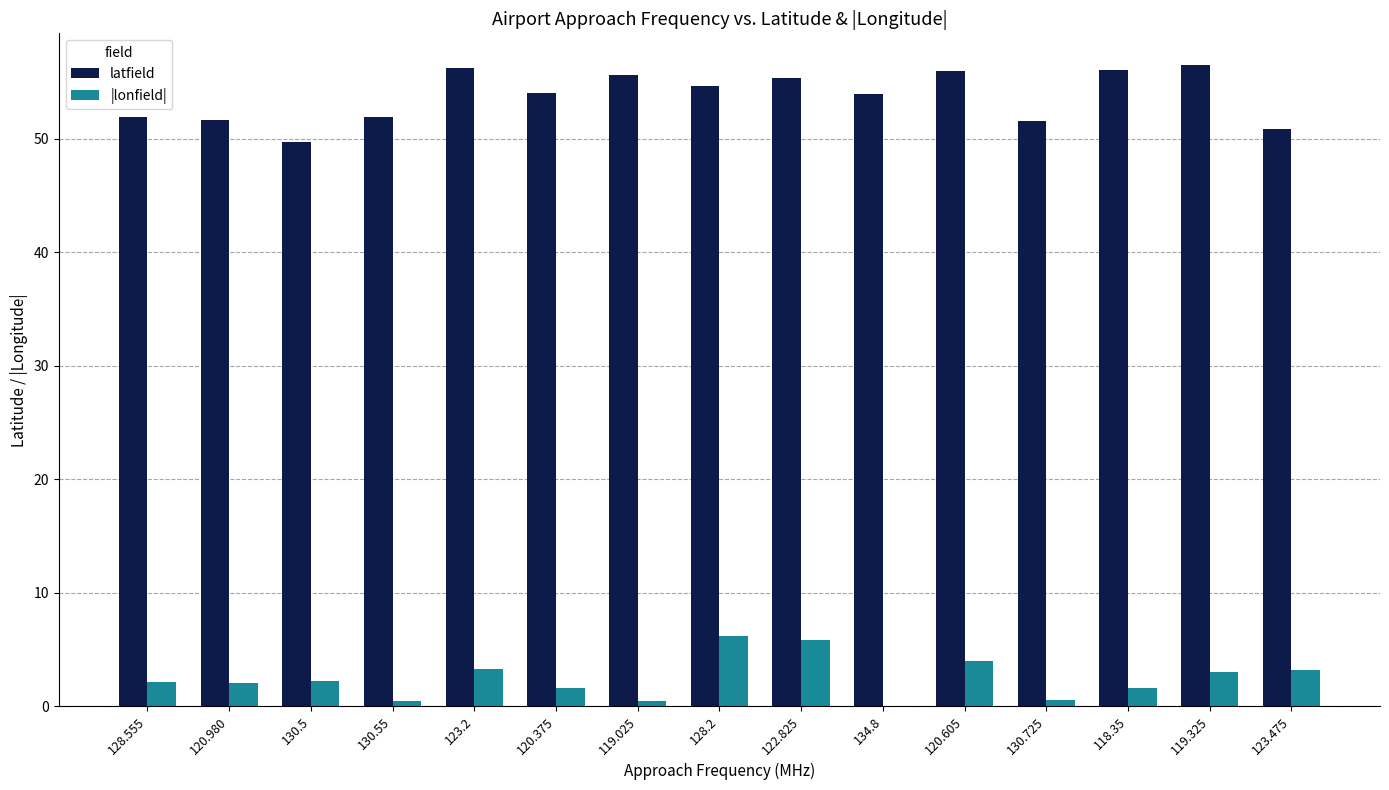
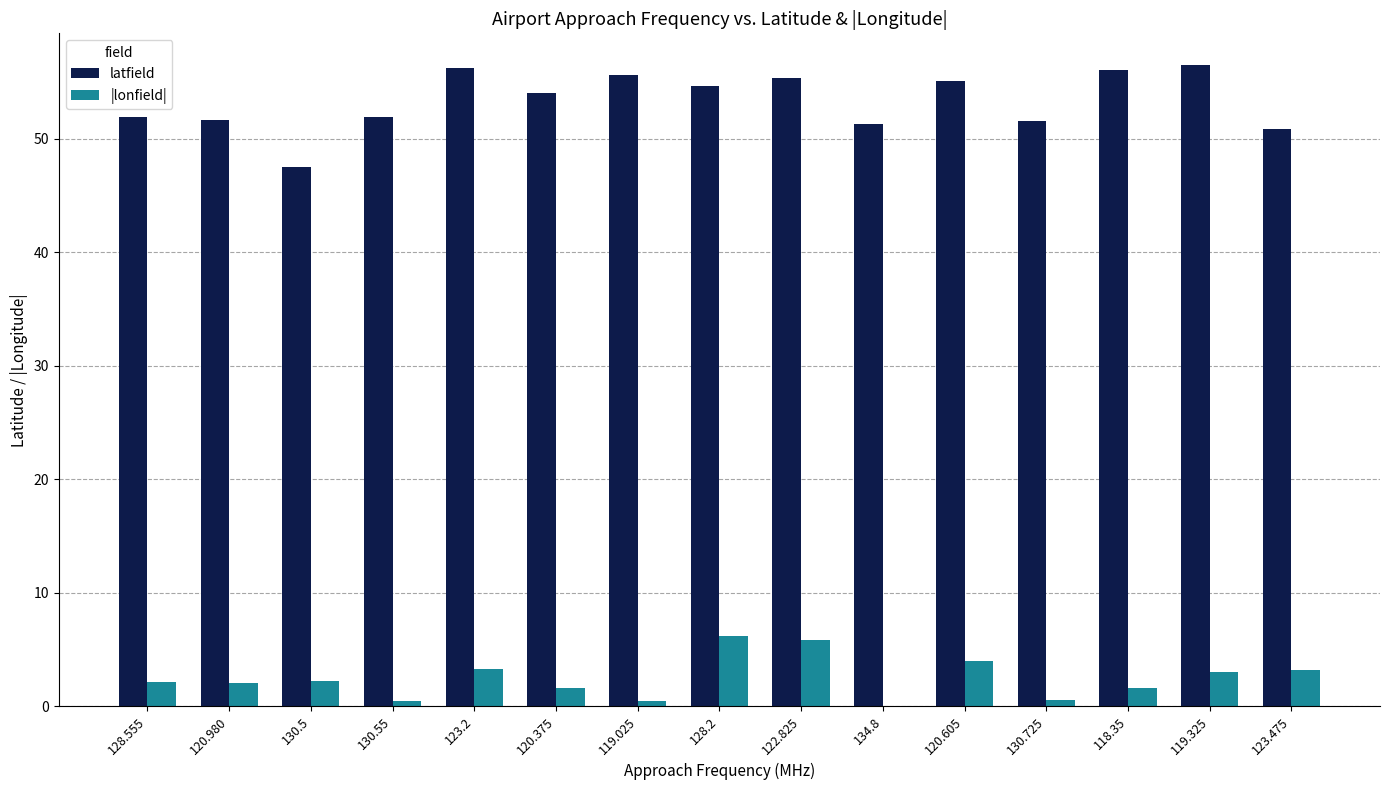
latfield, 130.5: 49.7 -> 47.5
latfield, 134.8: 53.9 -> 51.3
latfield, 120.605: 56.0 -> 55.0
